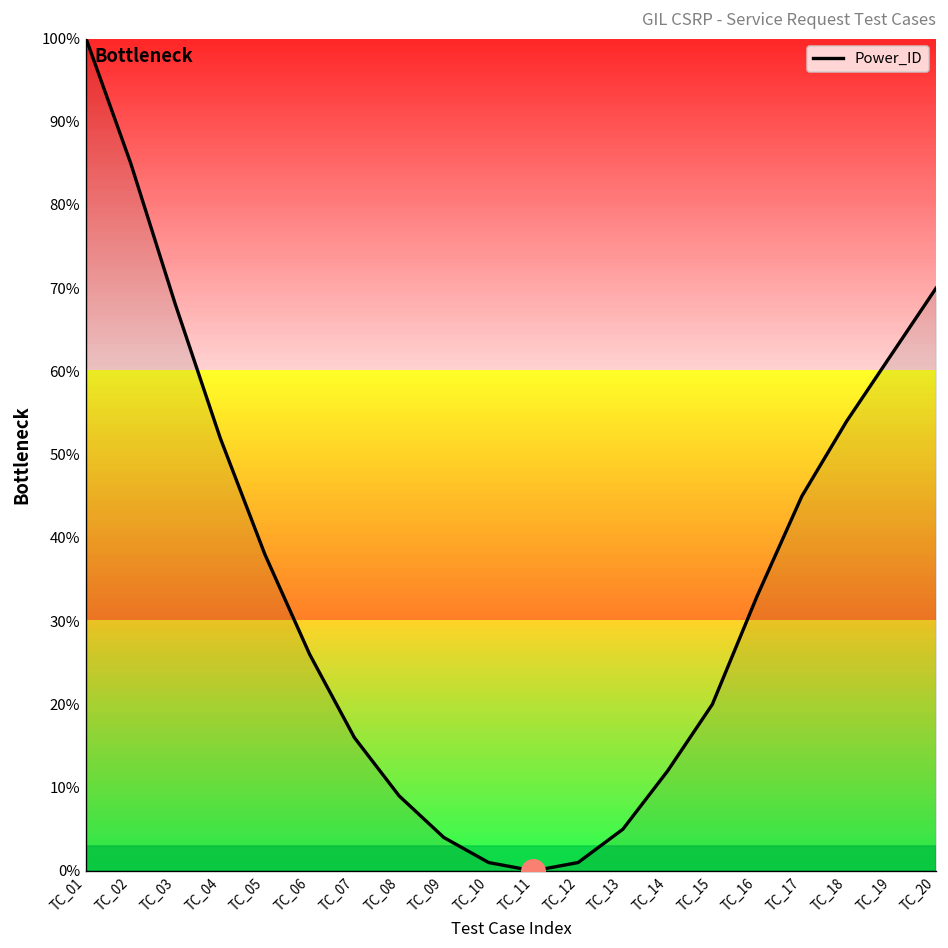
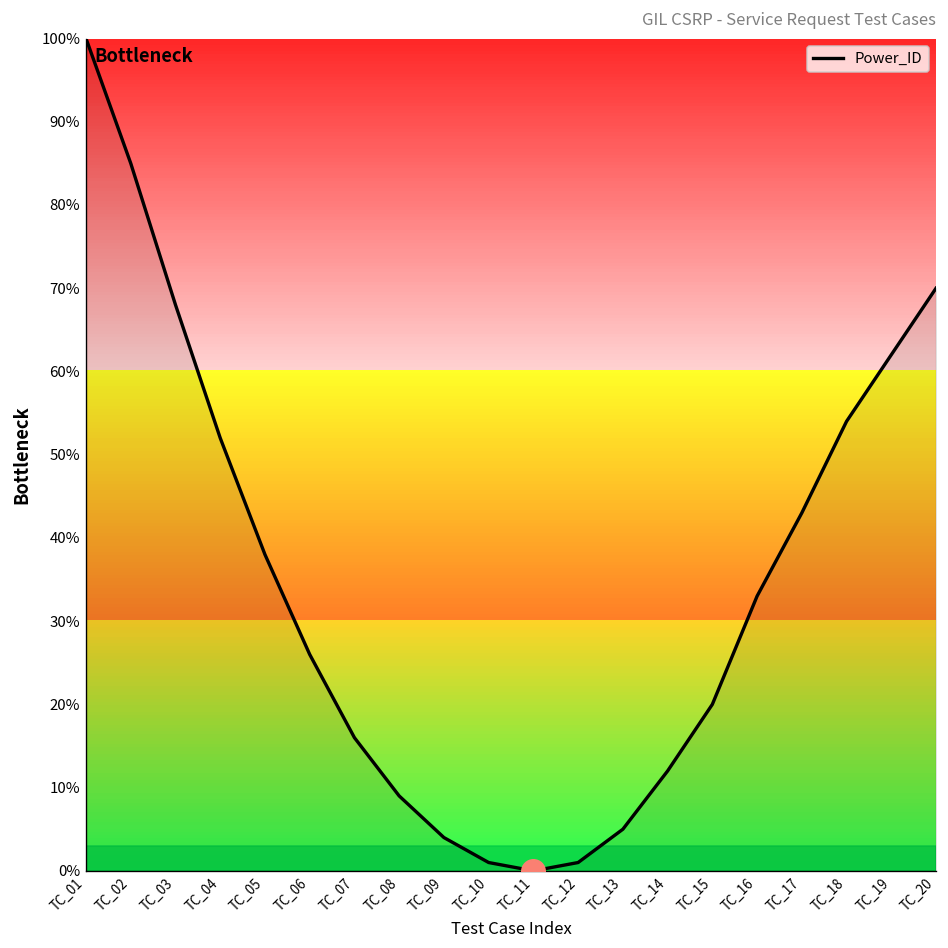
Power_ID, TC_17: 45% -> 43%
